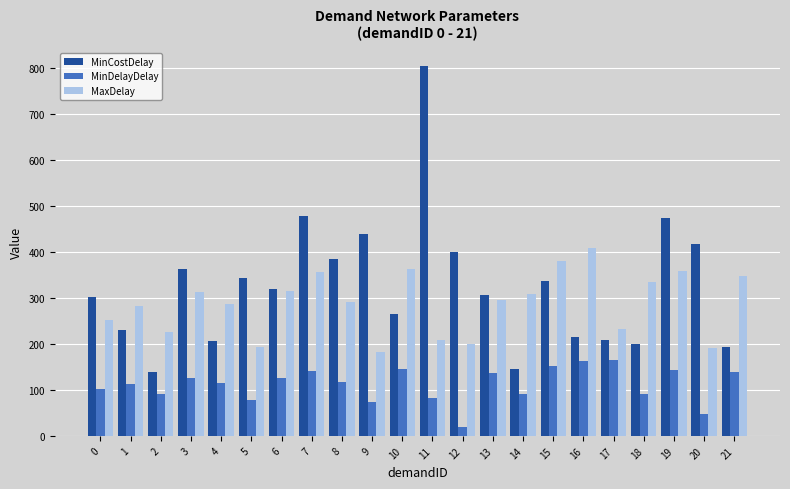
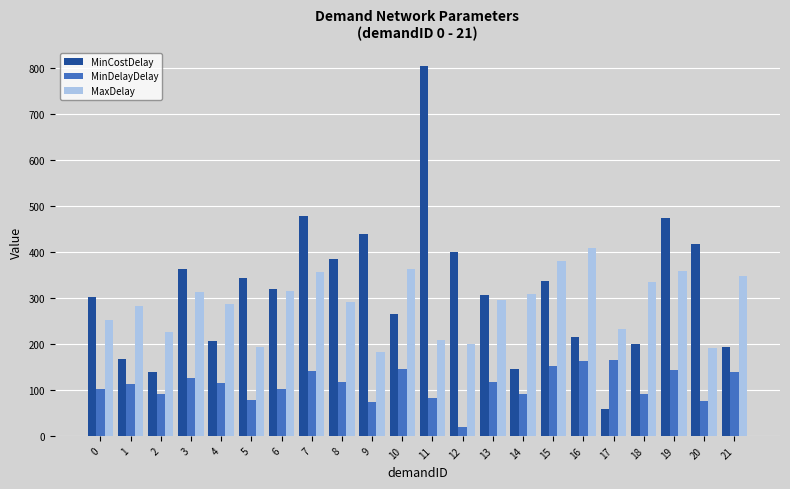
MinCostDelay, 1: 230 -> 170
MinDelayDelay, 6: 130 -> 100
MinDelayDelay, 13: 140 -> 120
MinCostDelay, 17: 210 -> 60
MinDelayDelay, 20: 50 -> 80
